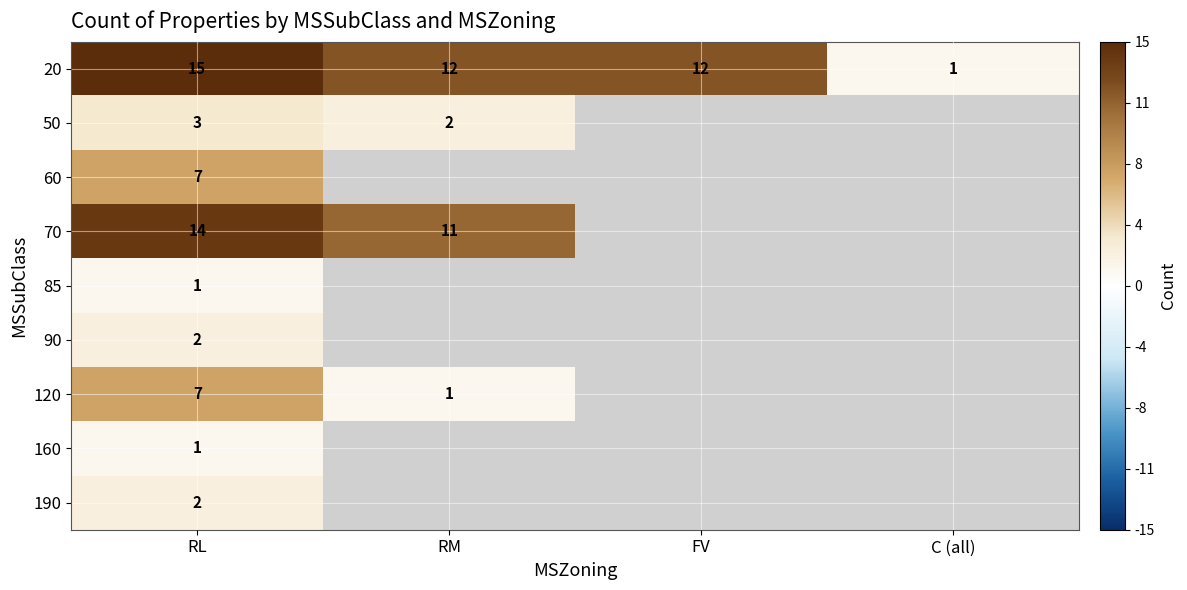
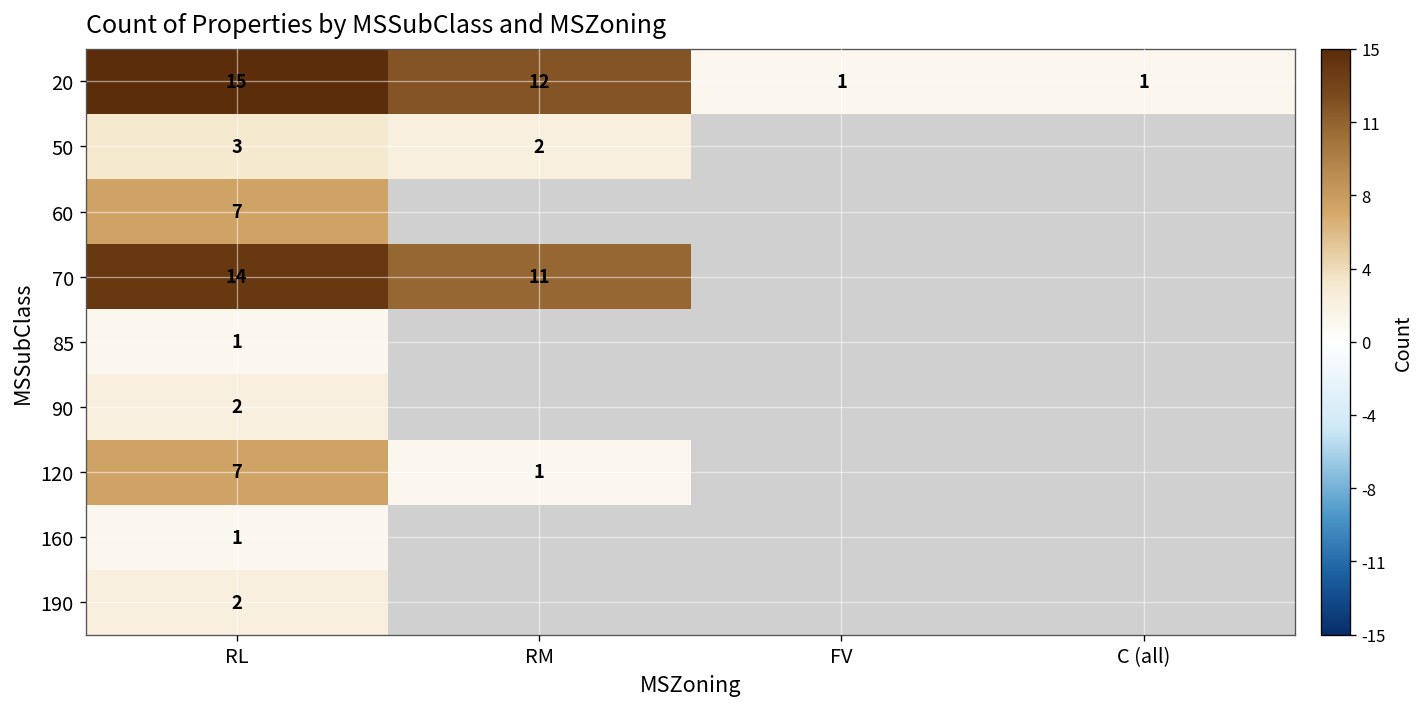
20, FV: 12 -> 1
